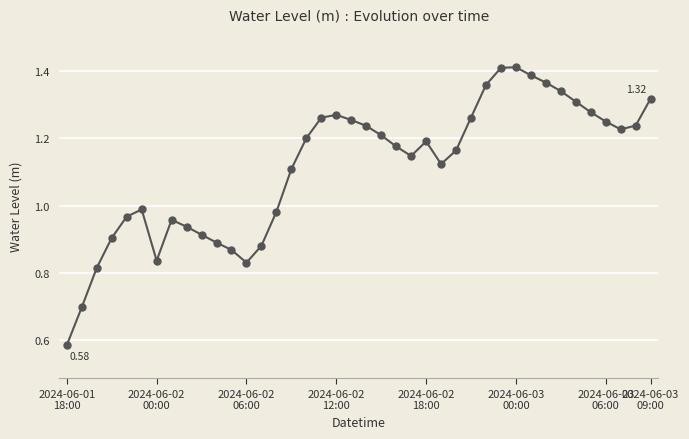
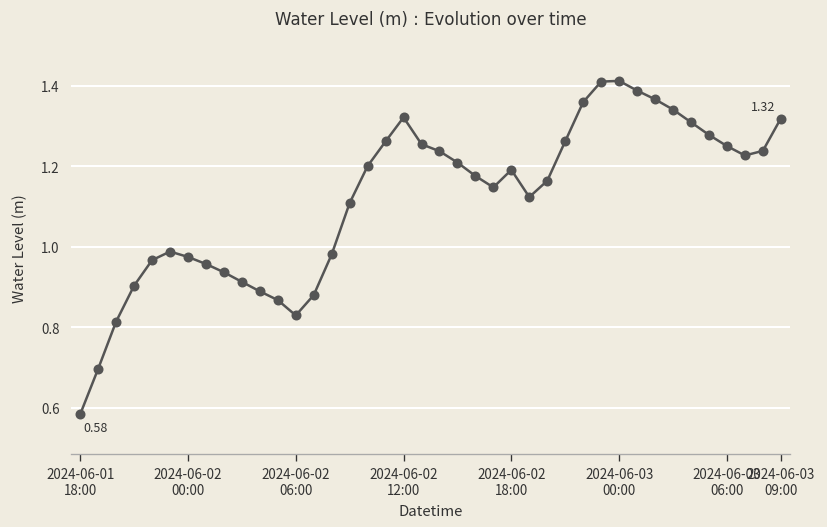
2024-06-02 00:00: 0.84 -> 0.98
2024-06-02 12:00: 1.27 -> 1.32
